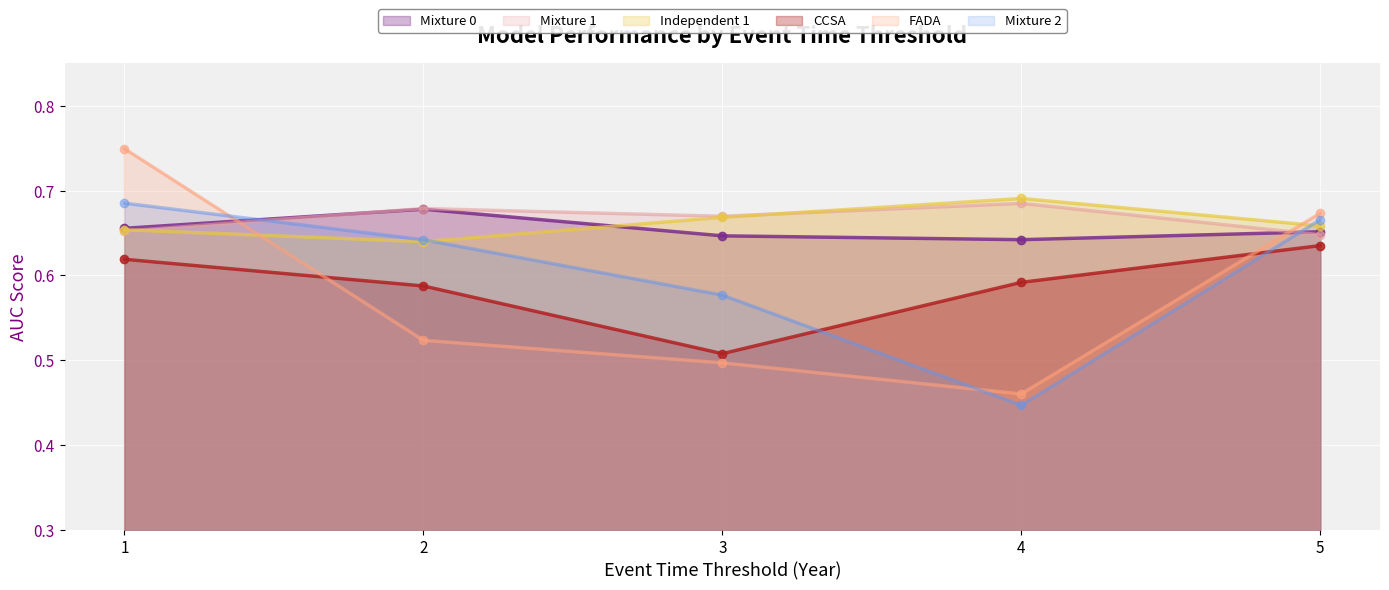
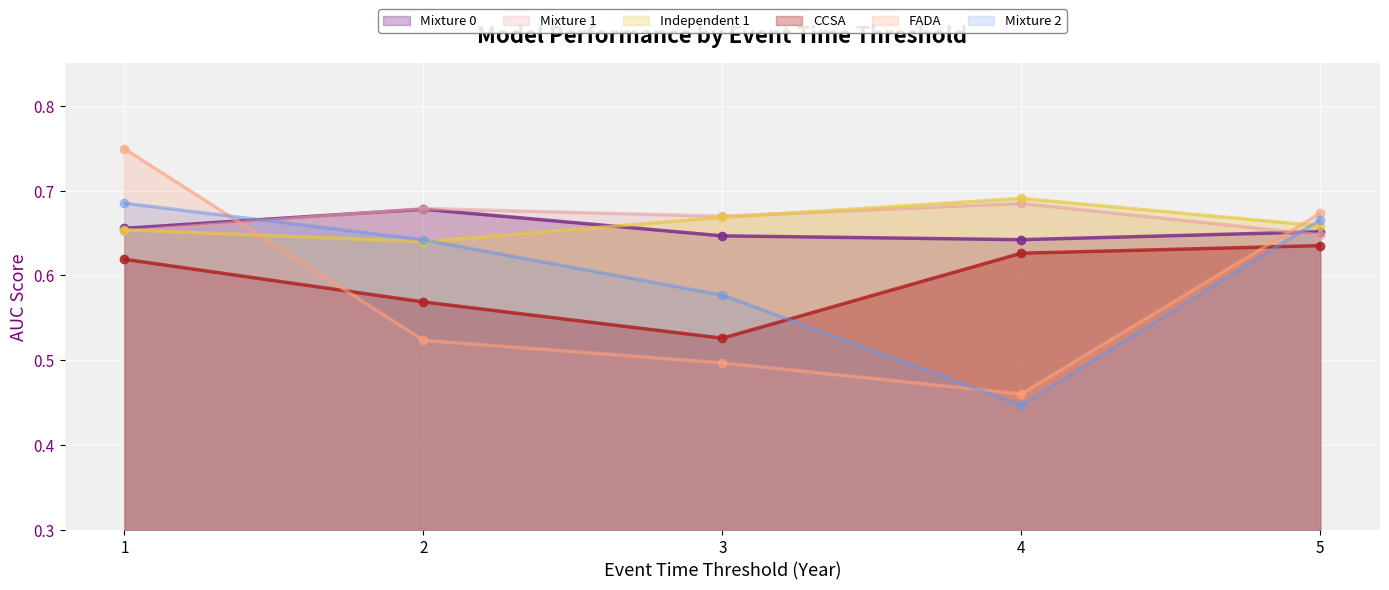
CCSA, 2: 0.59 -> 0.57
CCSA, 3: 0.51 -> 0.53
CCSA, 4: 0.59 -> 0.63
